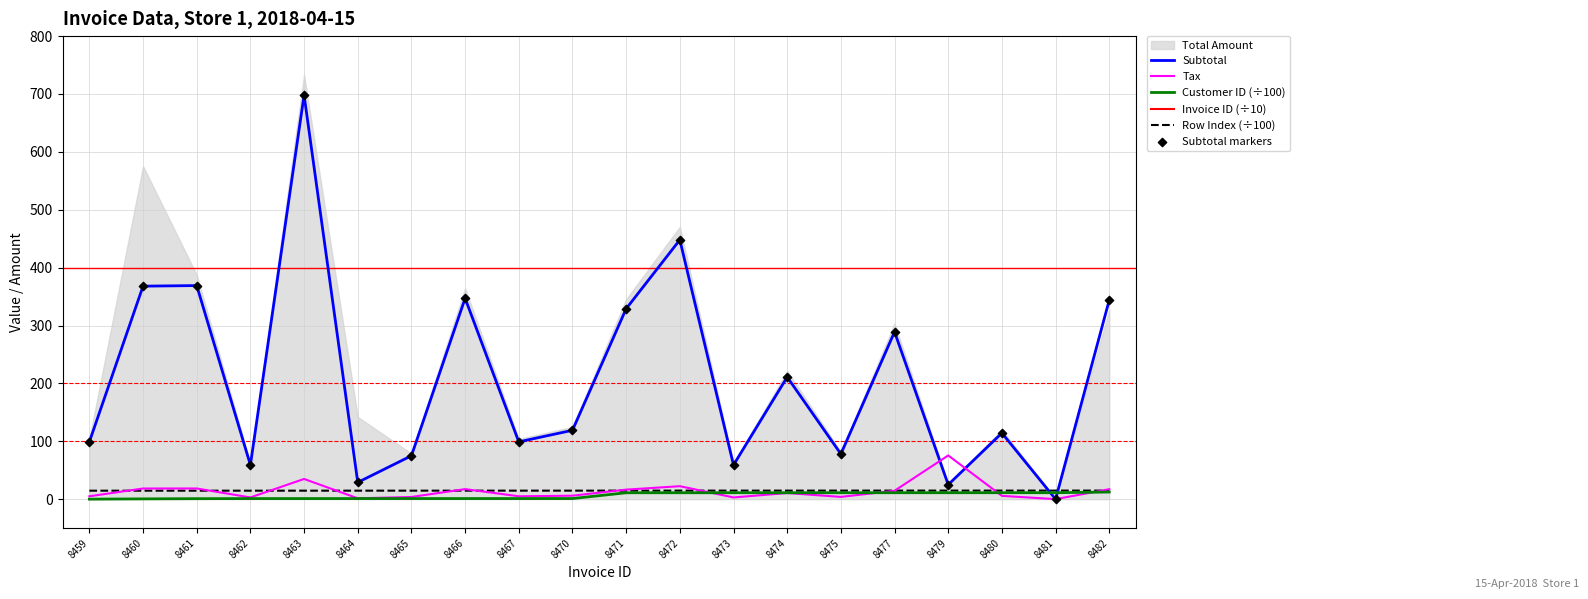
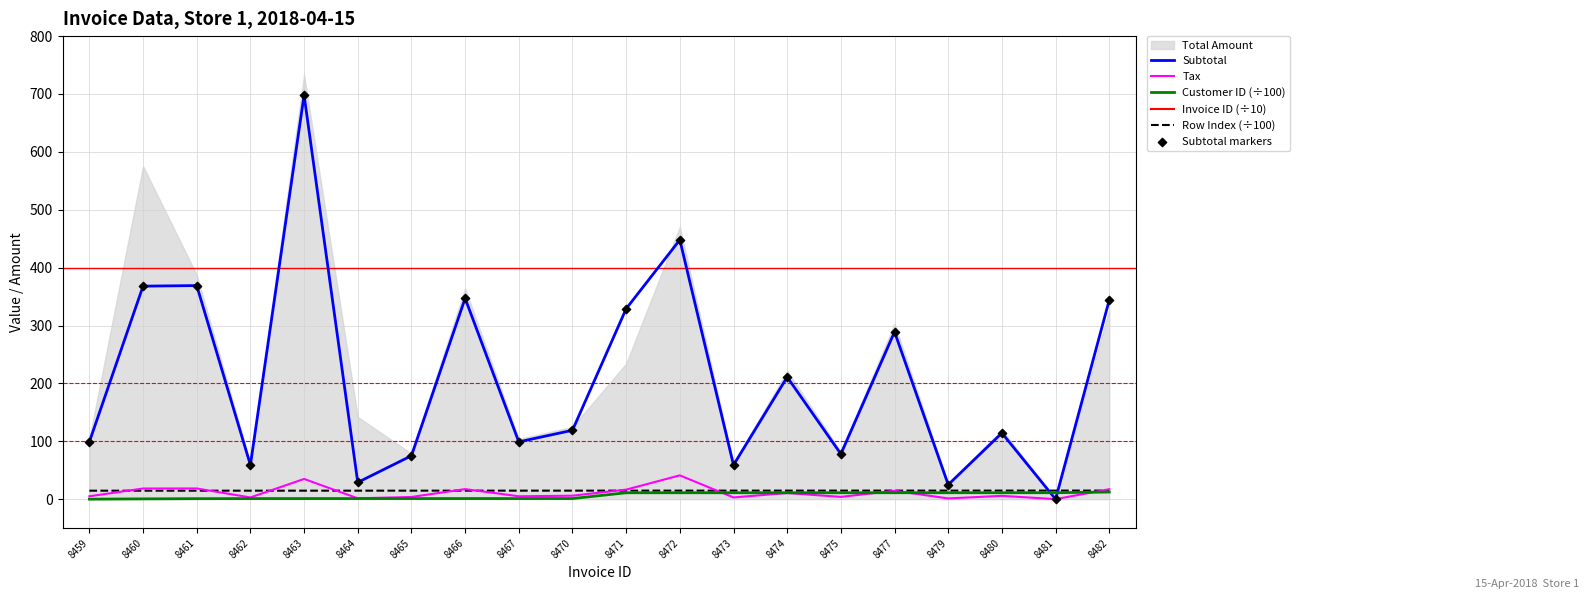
Total Amount, 8471: 350 -> 230
Tax, 8472: 20 -> 40
Tax, 8479: 80 -> 0
